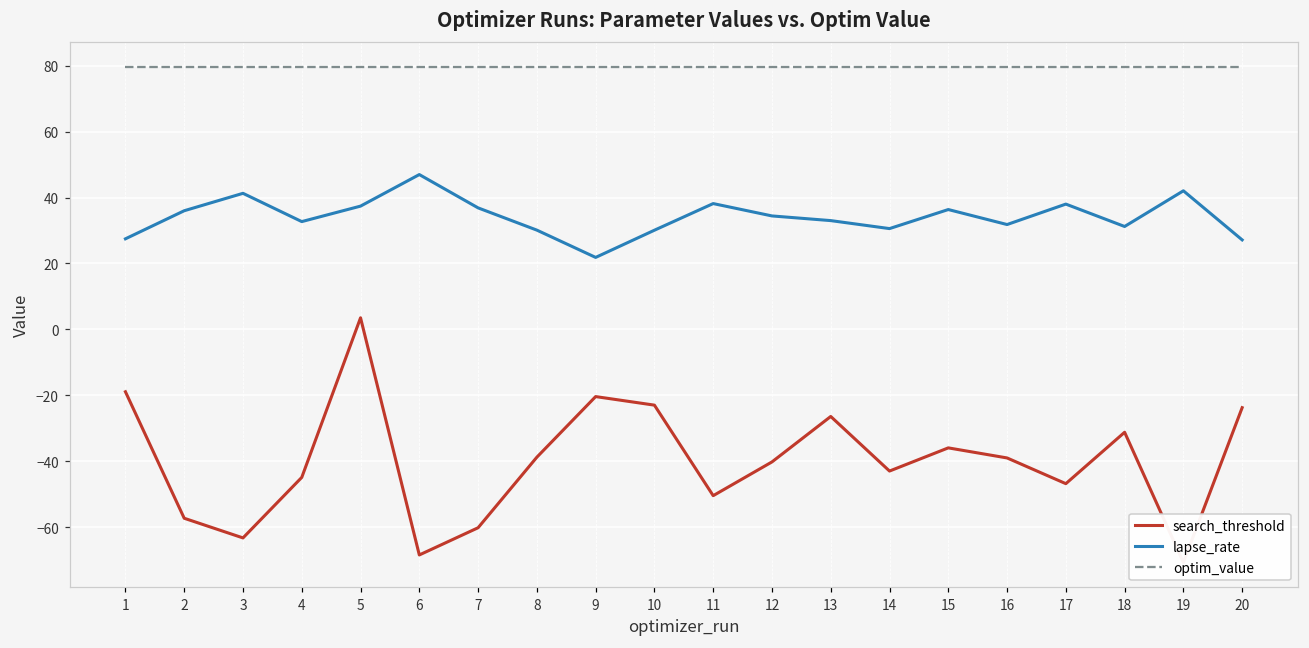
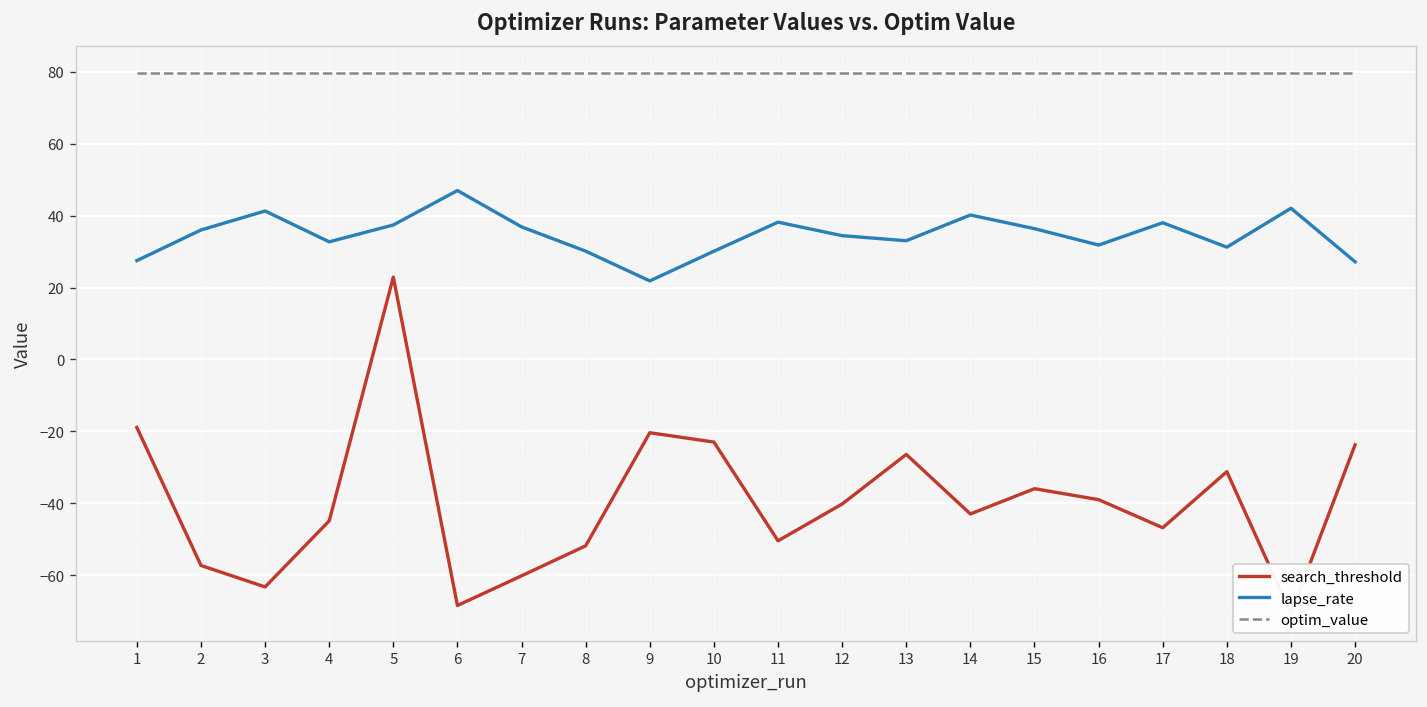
search_threshold, 5: 4 -> 23
search_threshold, 8: -39 -> -52
lapse_rate, 14: 31 -> 40
